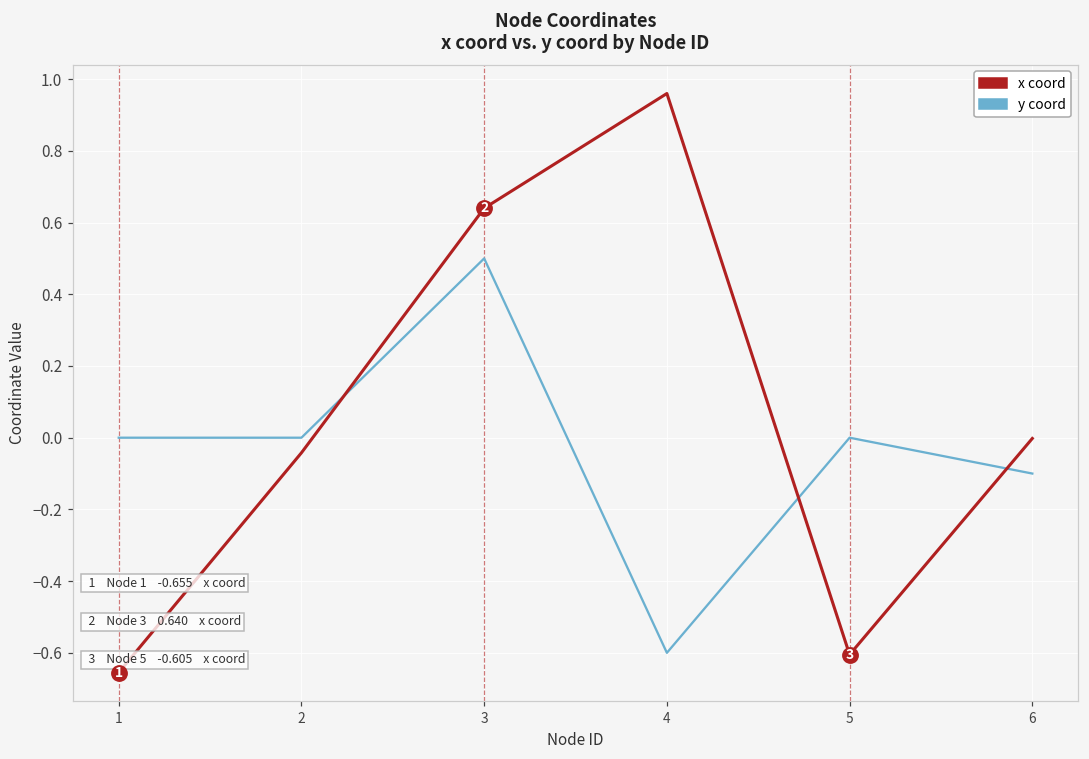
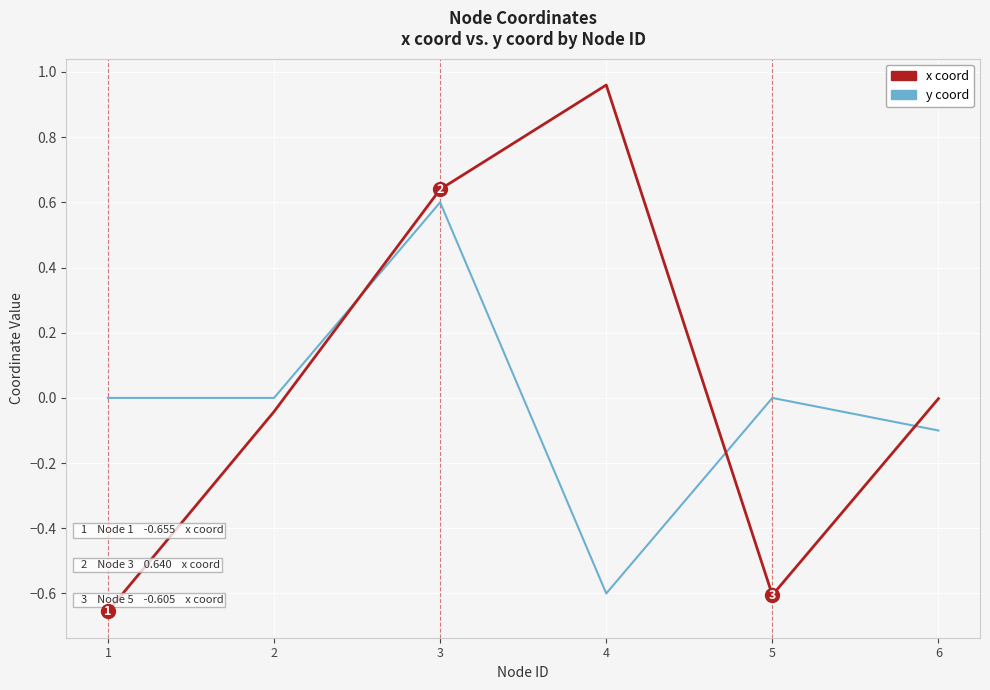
y coord, 3: 0.5 -> 0.6
